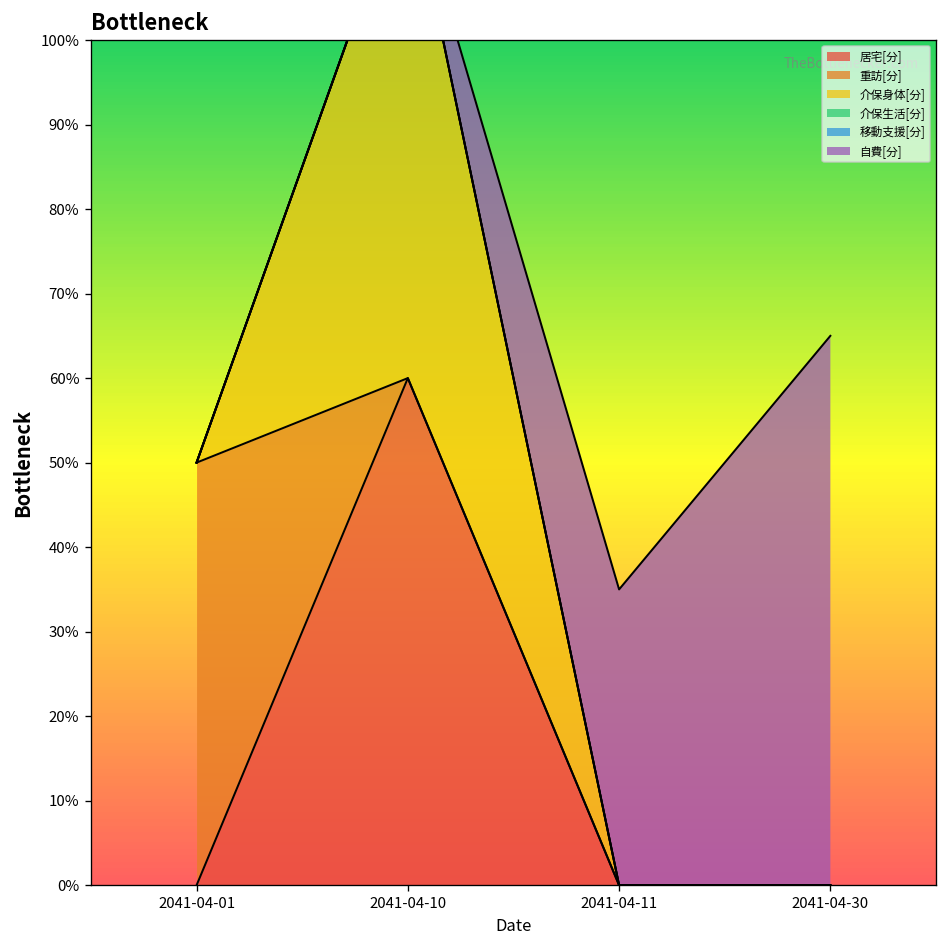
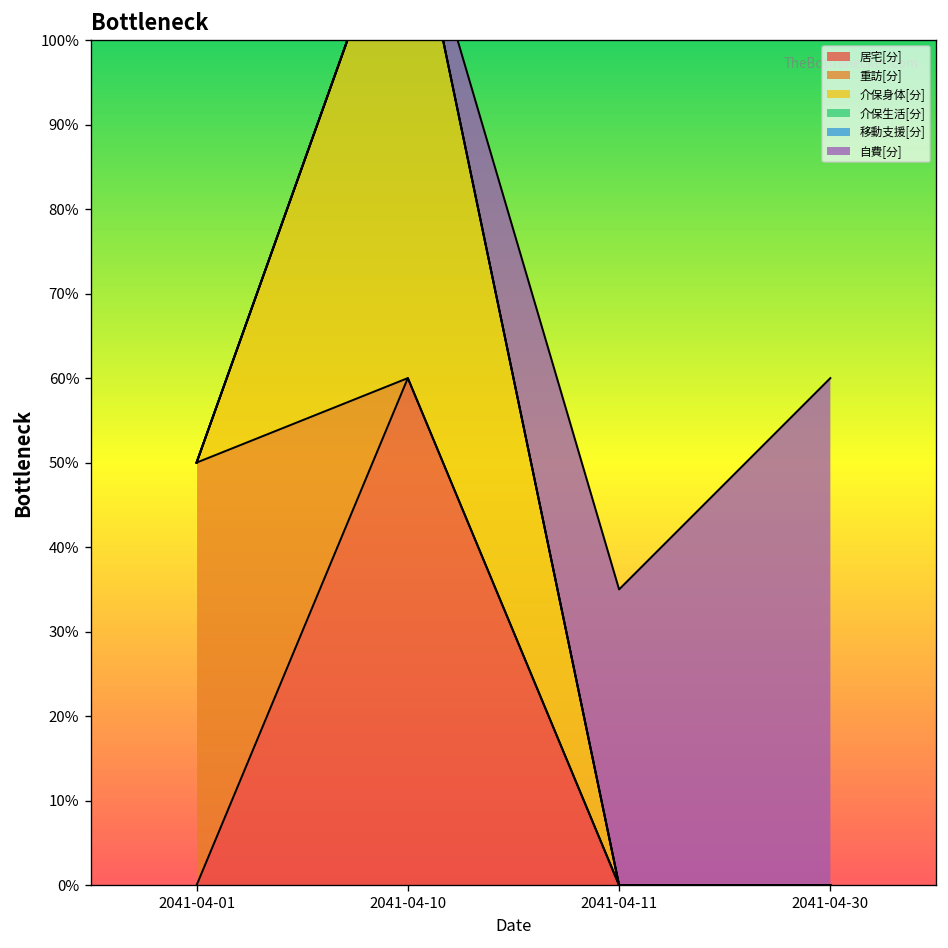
自費[分], 2041-04-30: 65% -> 60%
